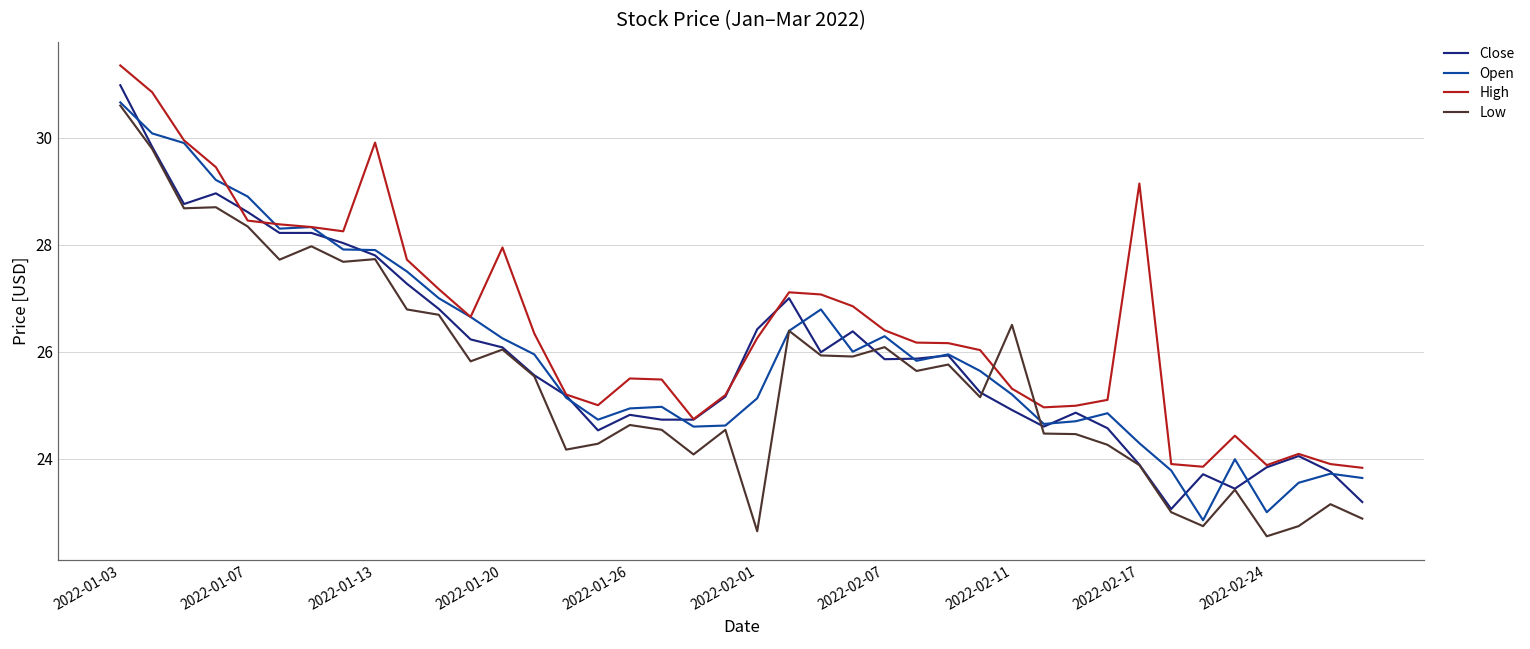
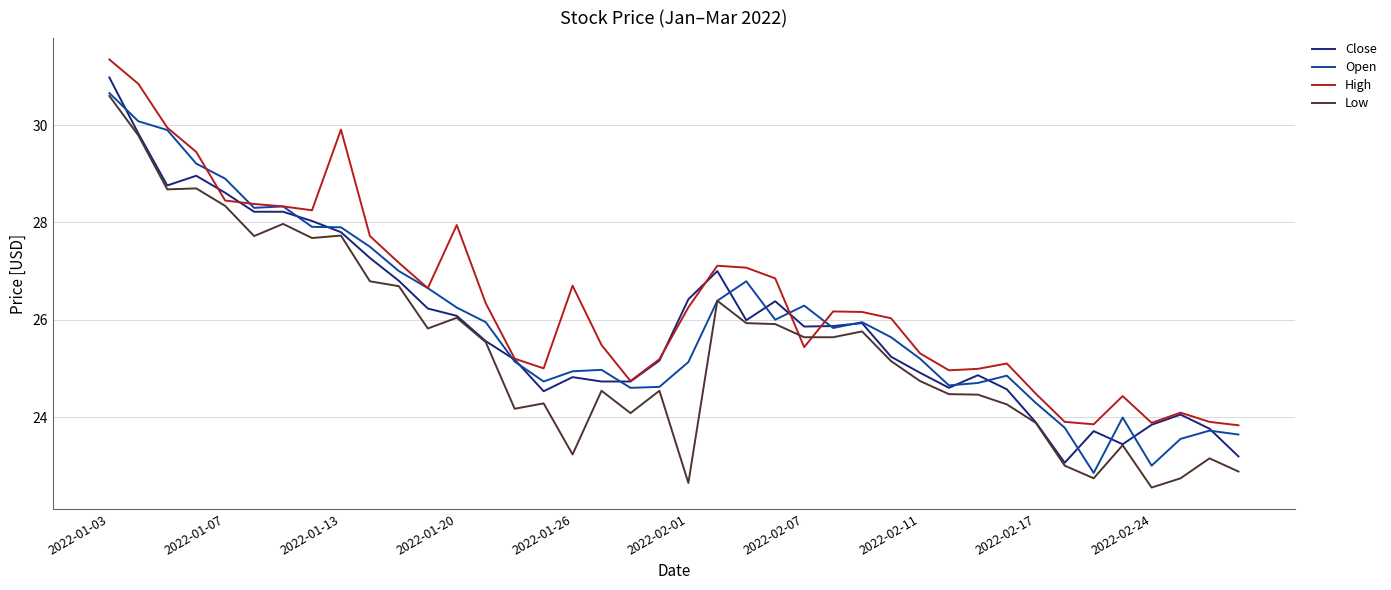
High, 2022-01-26: 25.5 -> 26.7
Low, 2022-01-26: 24.6 -> 23.2
High, 2022-02-07: 26.4 -> 25.4
Low, 2022-02-07: 26.1 -> 25.6
Low, 2022-02-11: 26.5 -> 24.7
High, 2022-02-17: 29.1 -> 24.5
